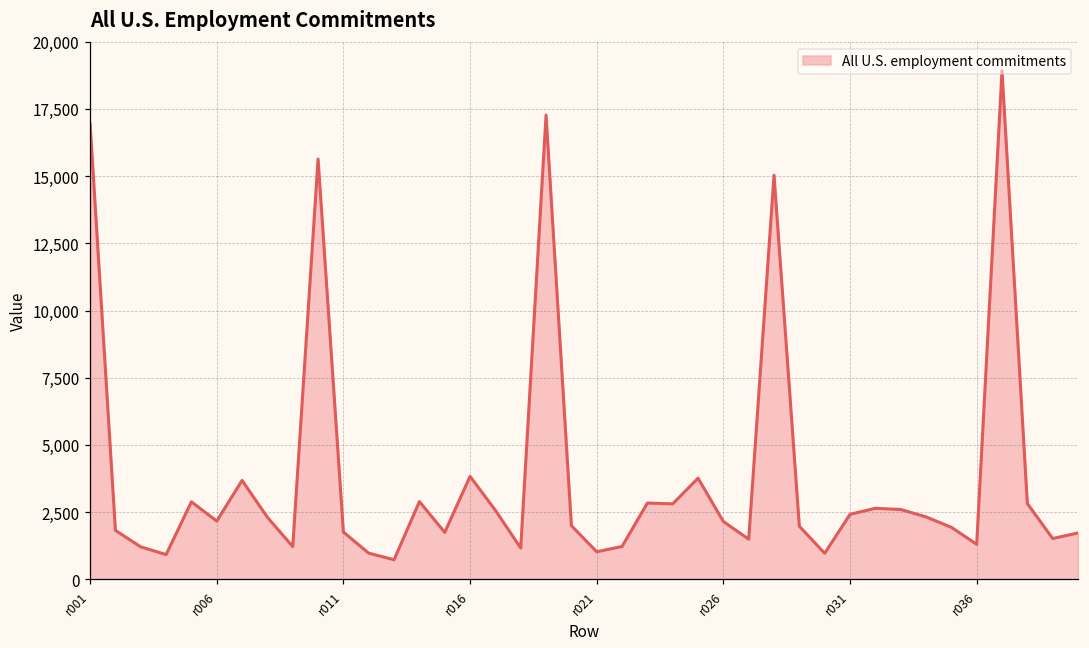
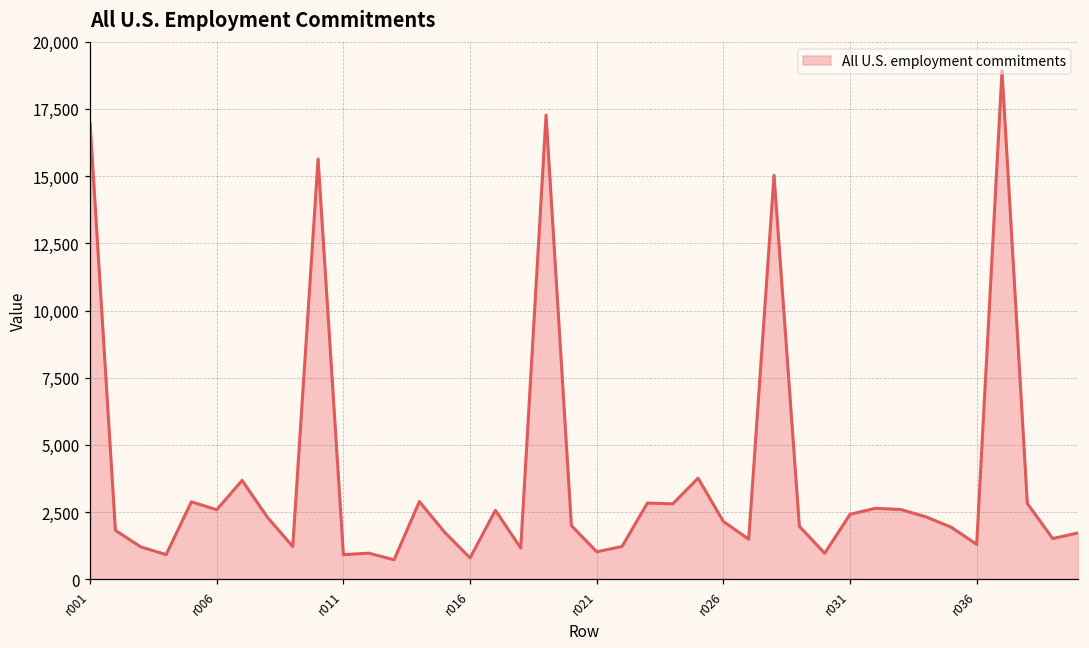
r006: 2,200 -> 2,600
r011: 1,800 -> 900
r016: 3,800 -> 800
